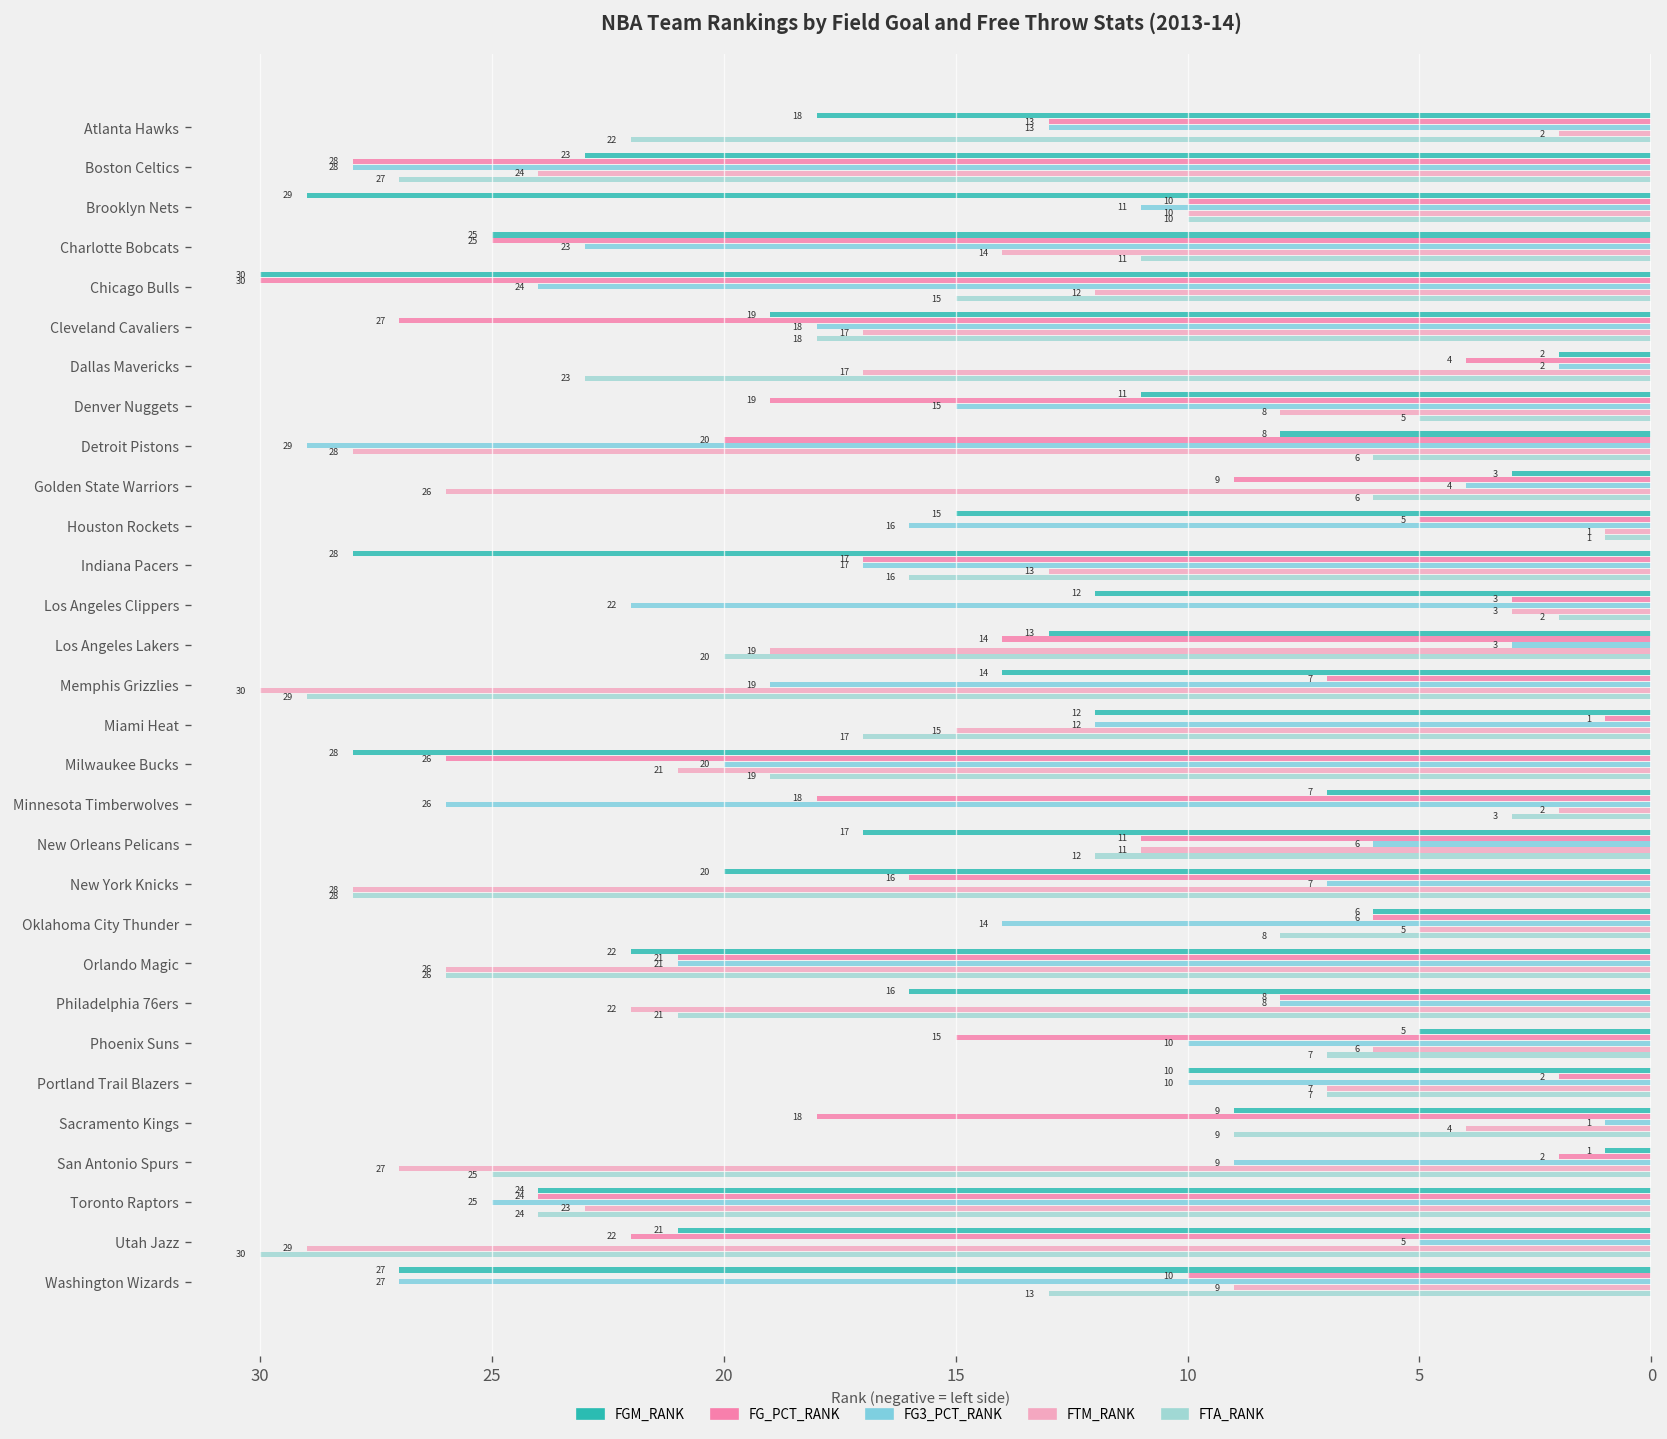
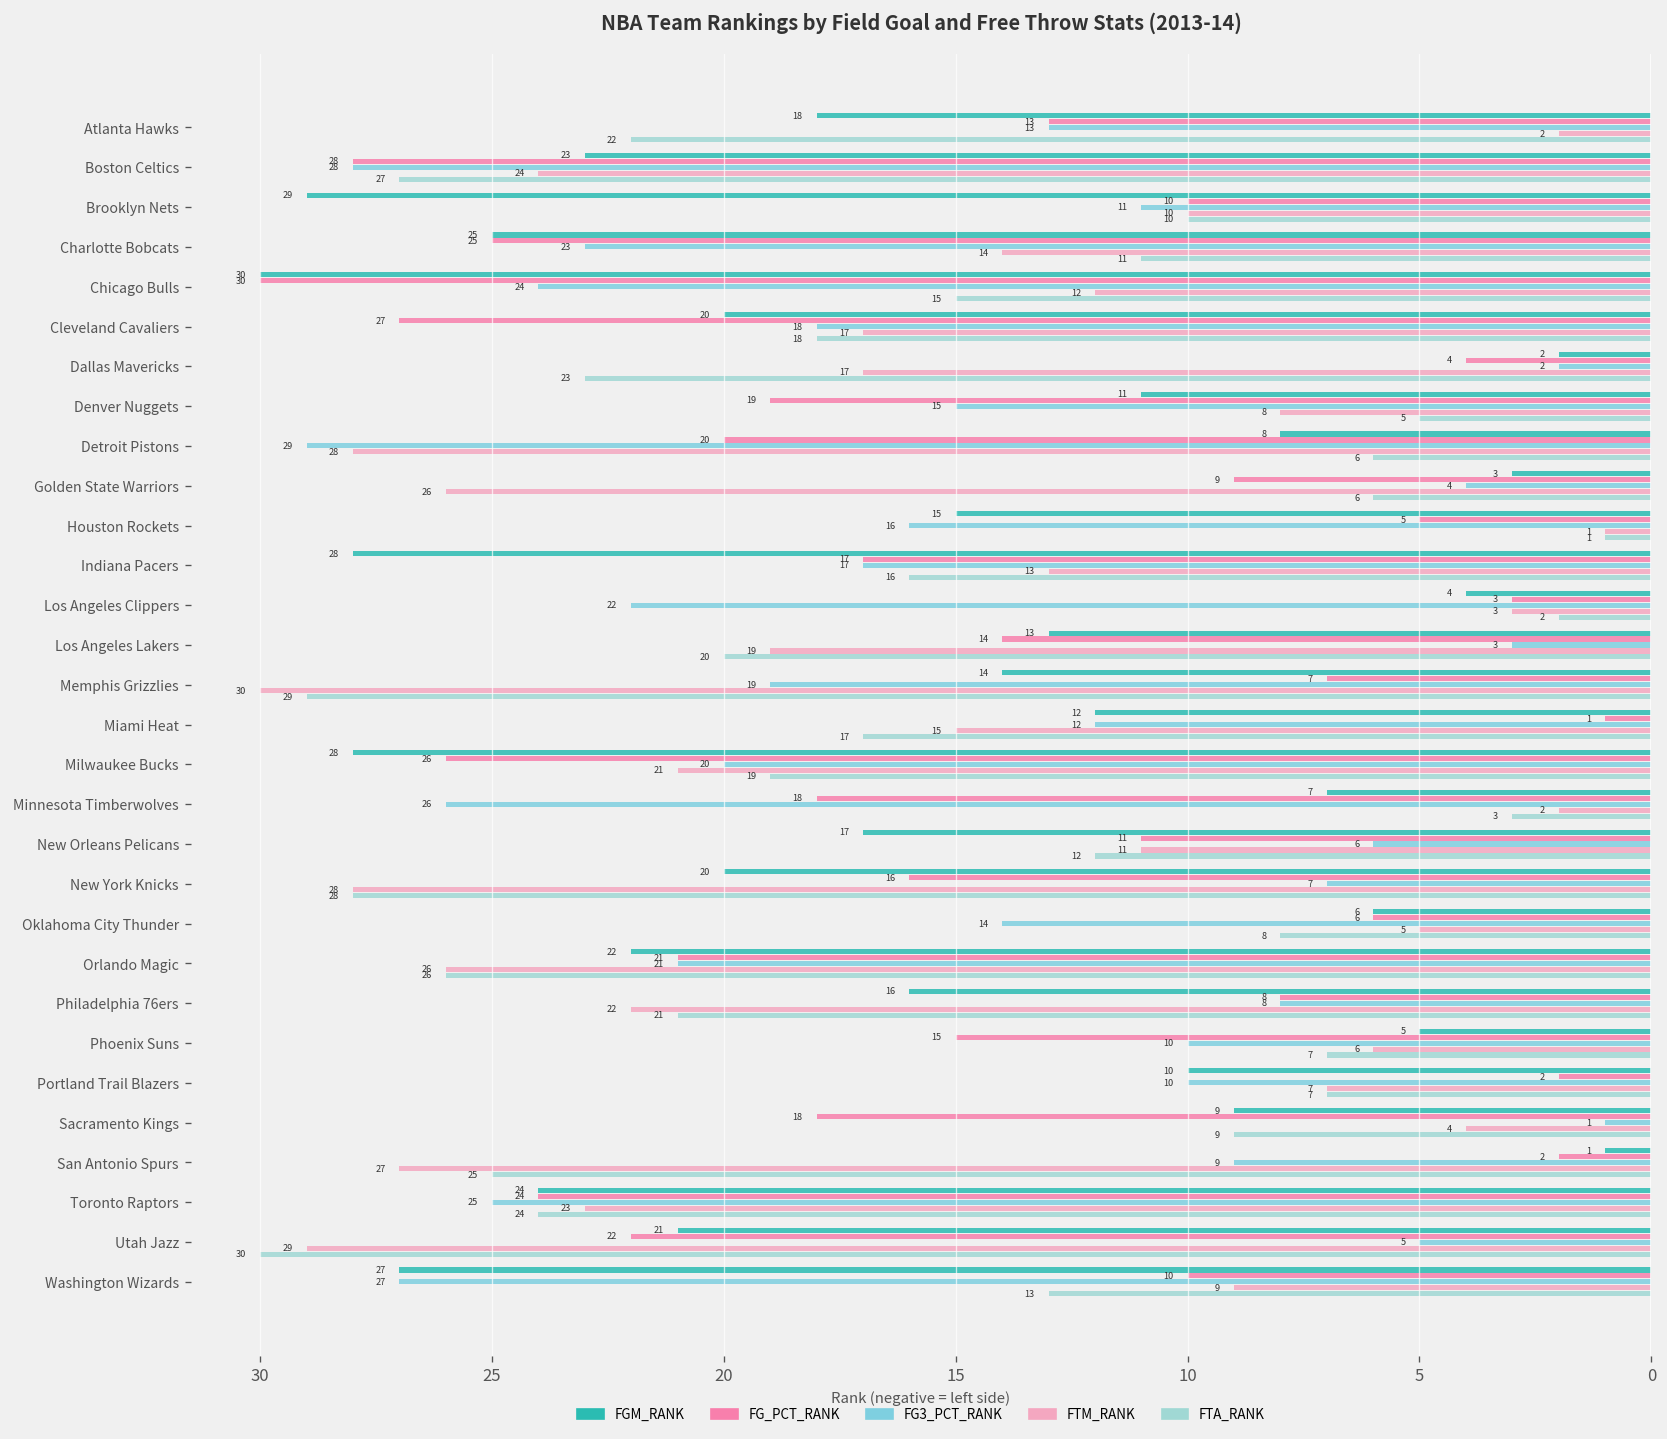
FGM_RANK, Cleveland Cavaliers: 19 -> 20
FGM_RANK, Los Angeles Clippers: 12 -> 4
